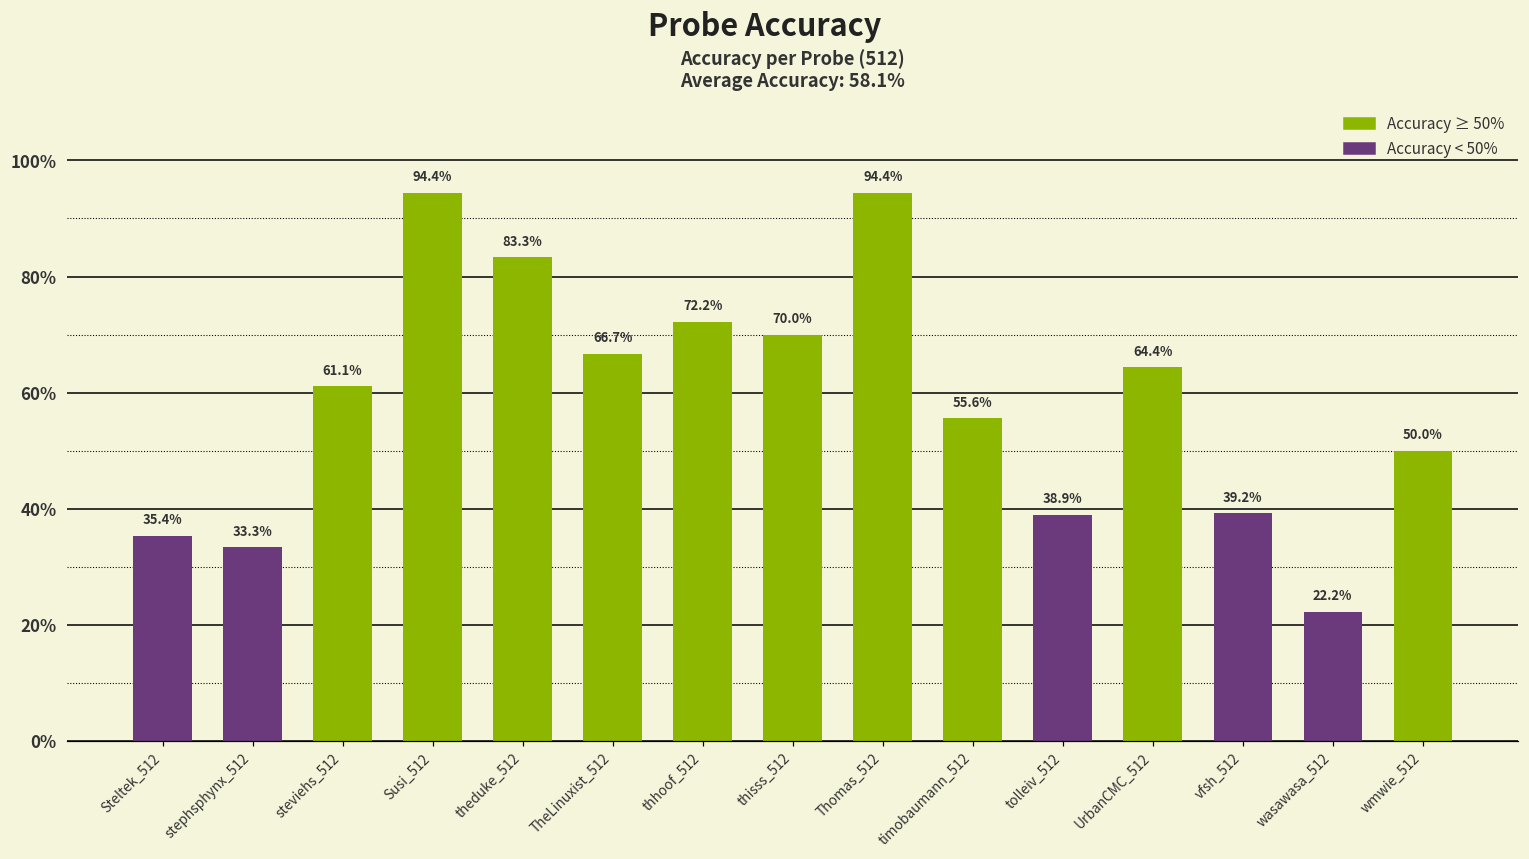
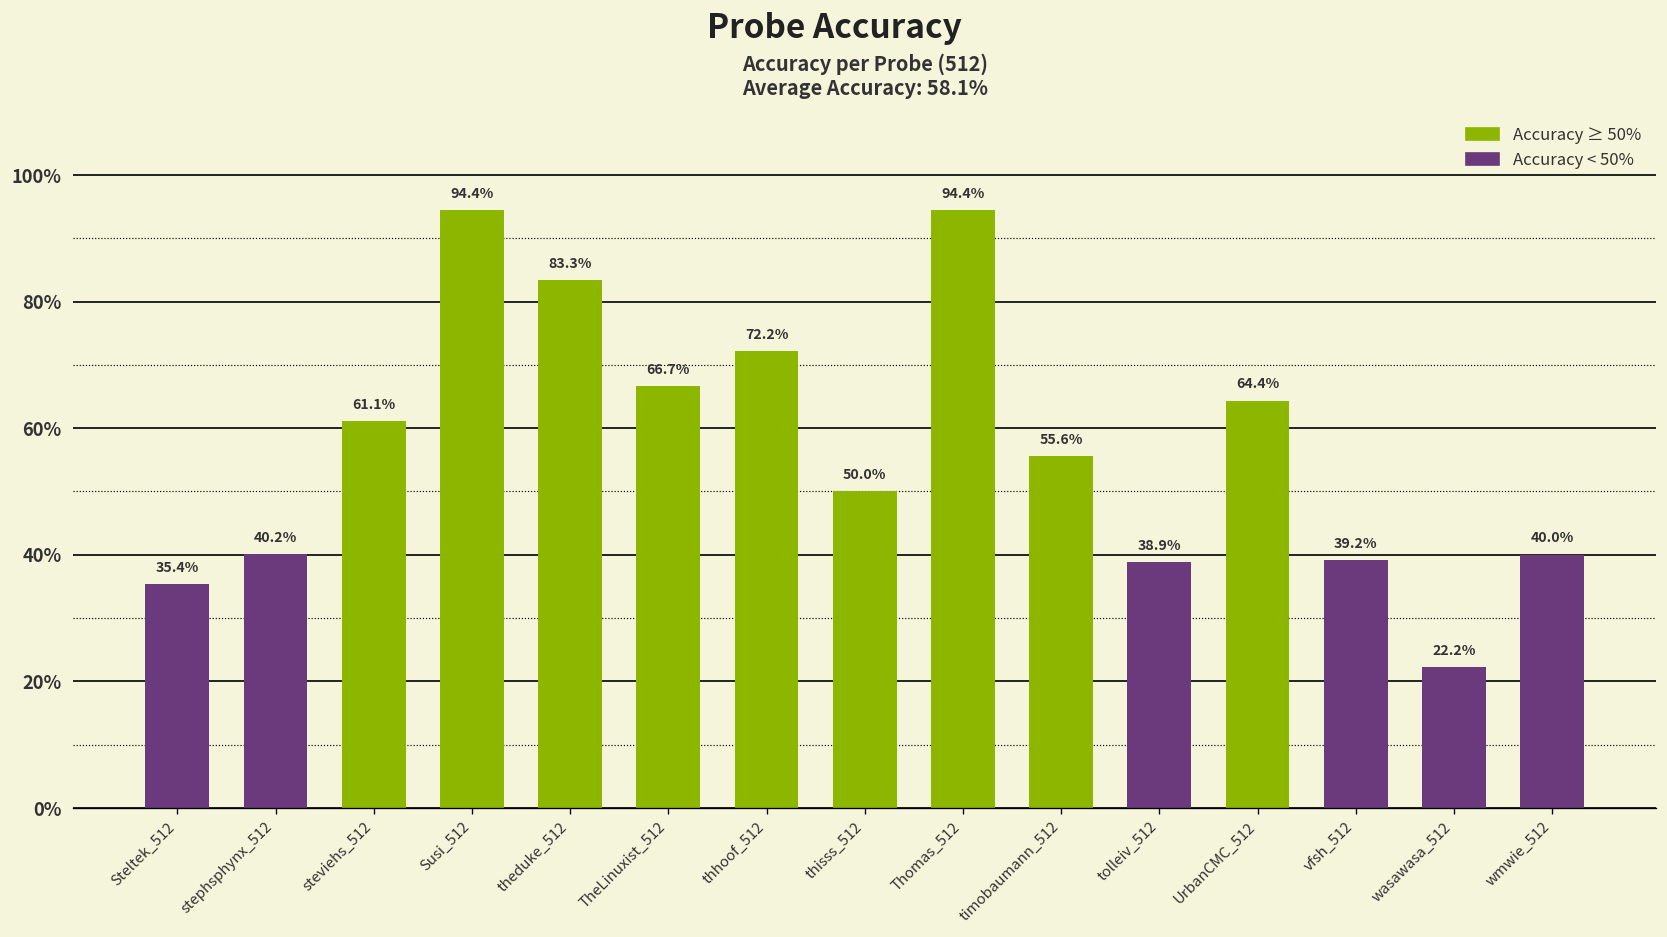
stephsphynx_512: 33.3% -> 40.2%
thisss_512: 70.0% -> 50.0%
wmwie_512: 50.0% -> 40.0%
